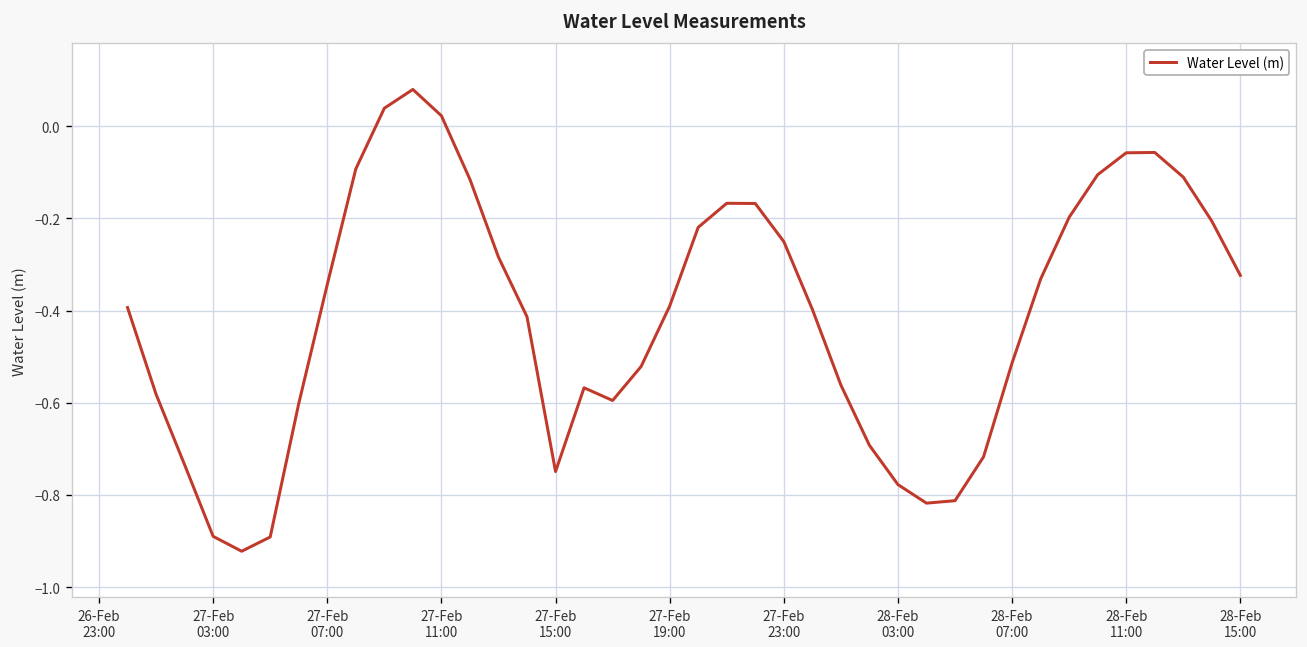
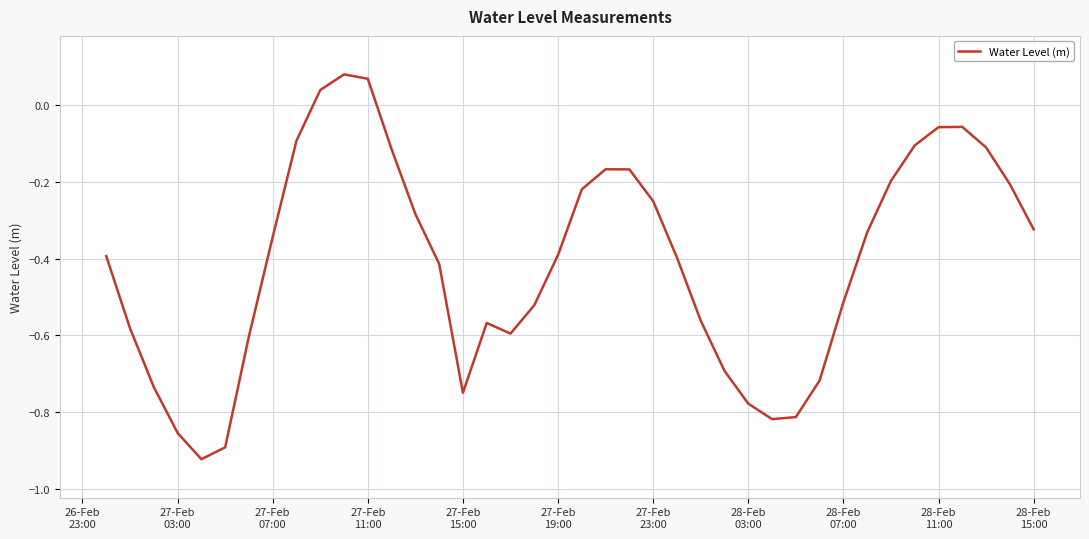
27-Feb 03:00: -0.89 -> -0.85
27-Feb 11:00: 0.02 -> 0.07
